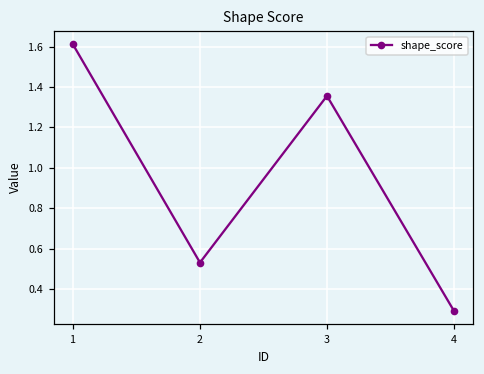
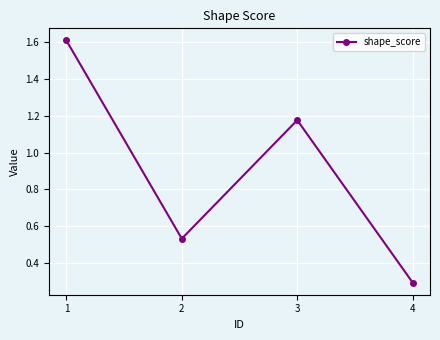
3: 1.36 -> 1.18
